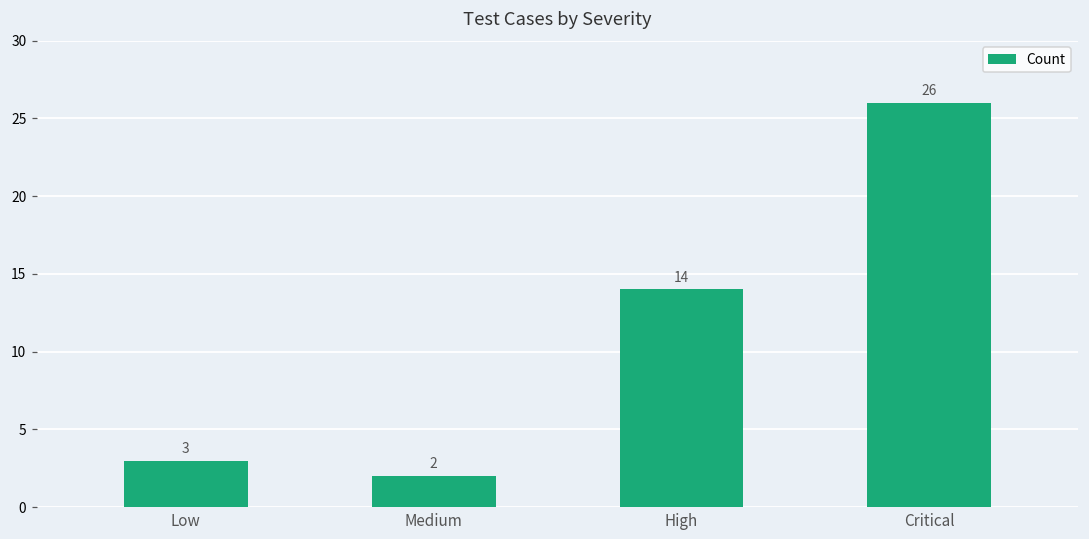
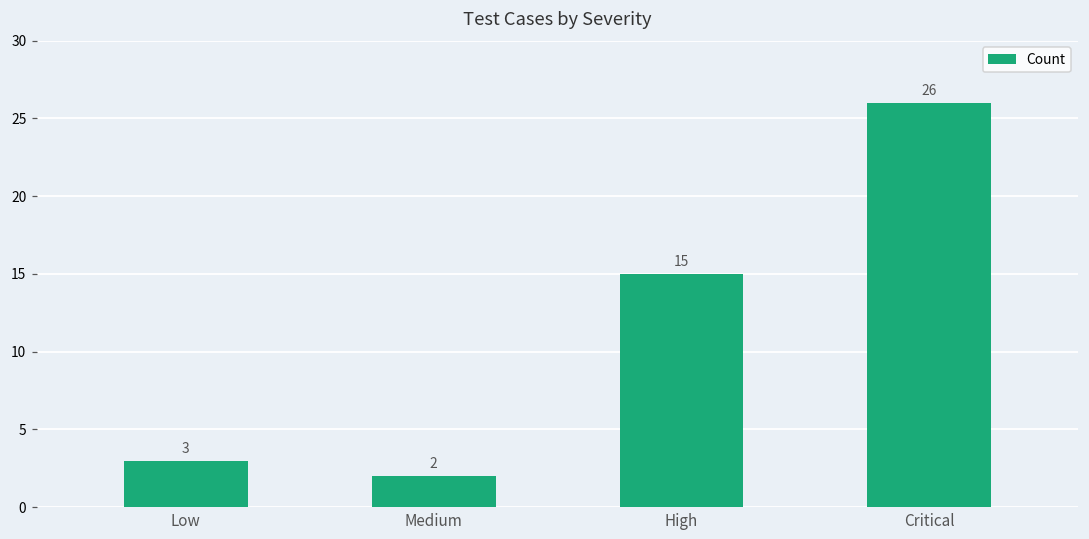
High: 14 -> 15
